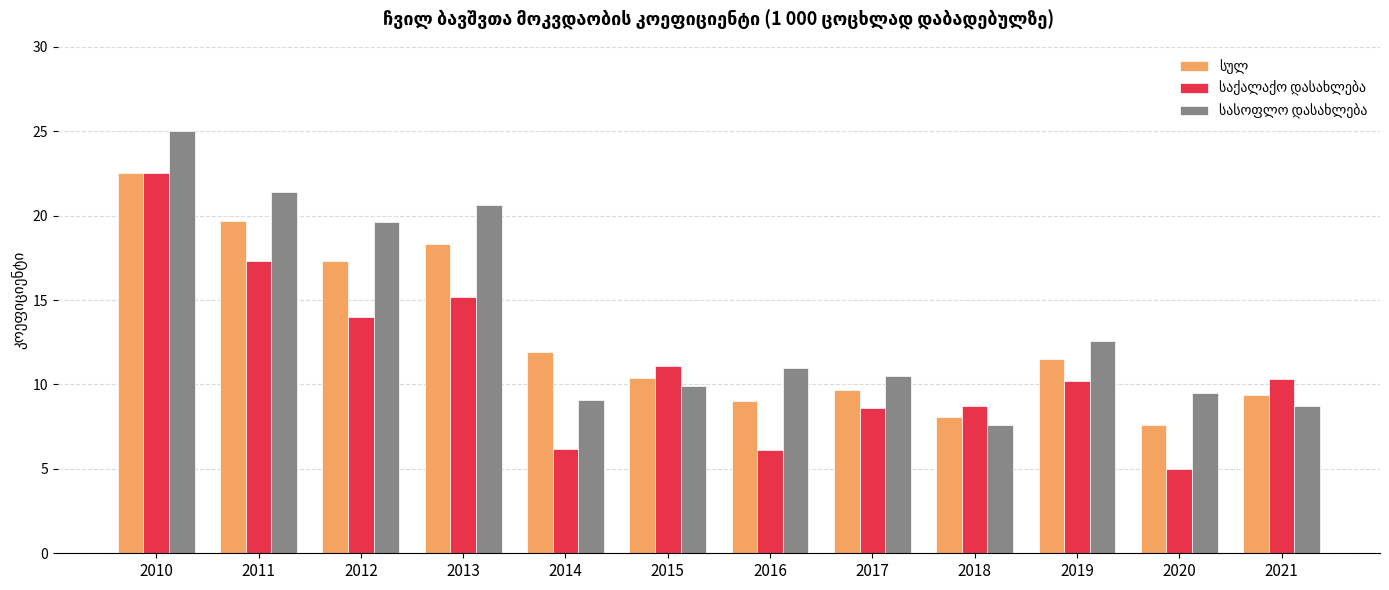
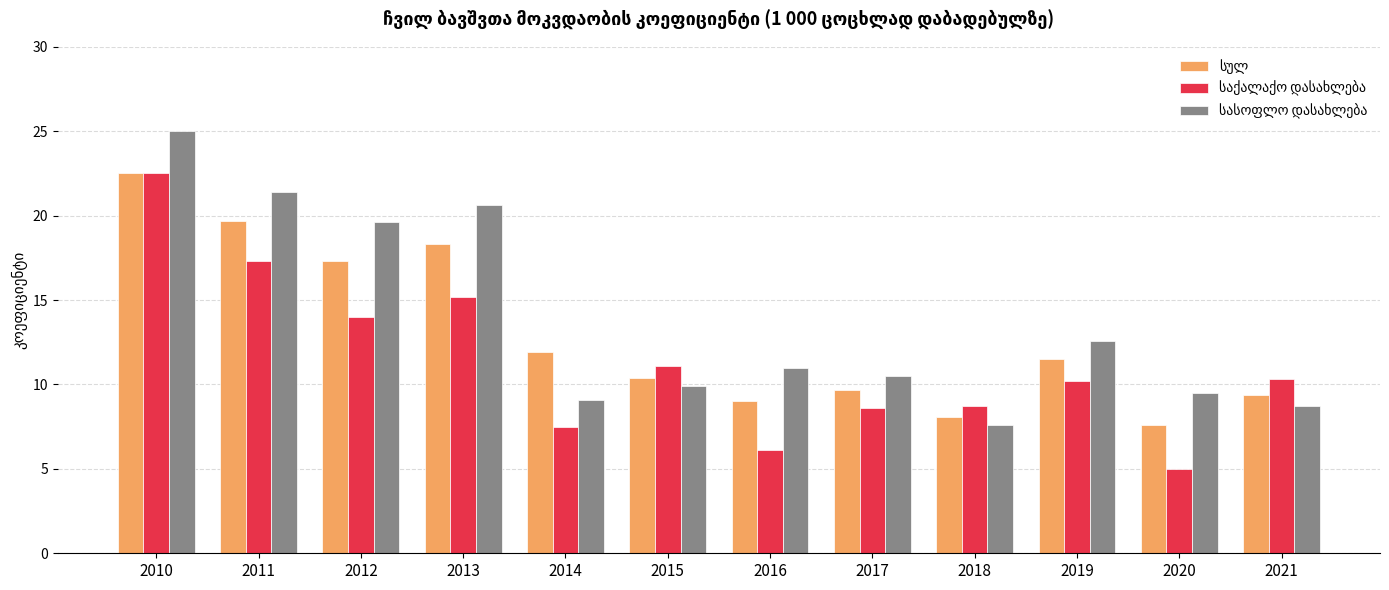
საქალაქო დასახლება, 2014: 6.2 -> 7.5
